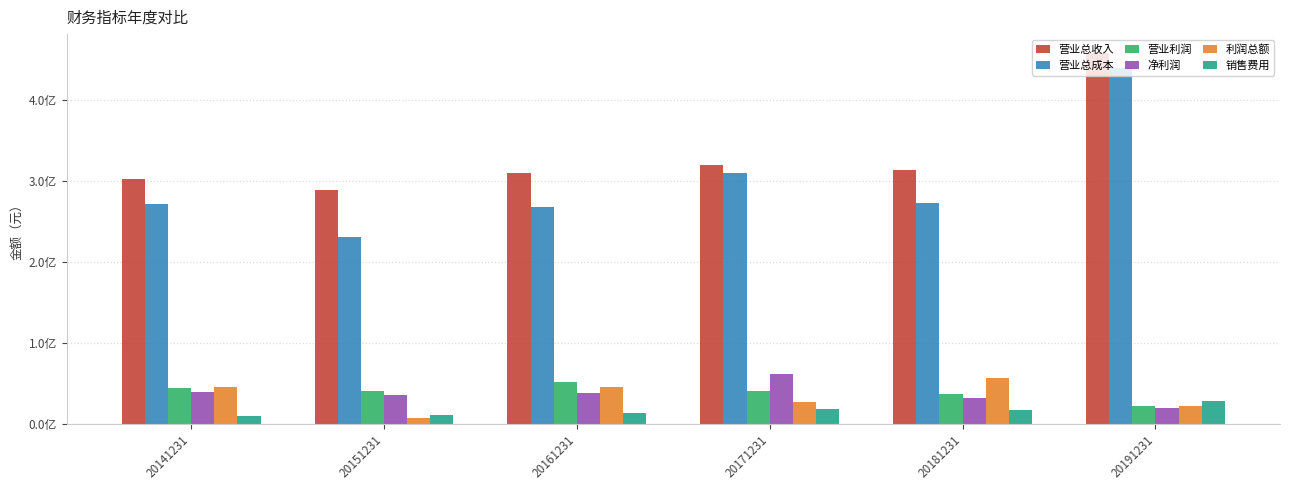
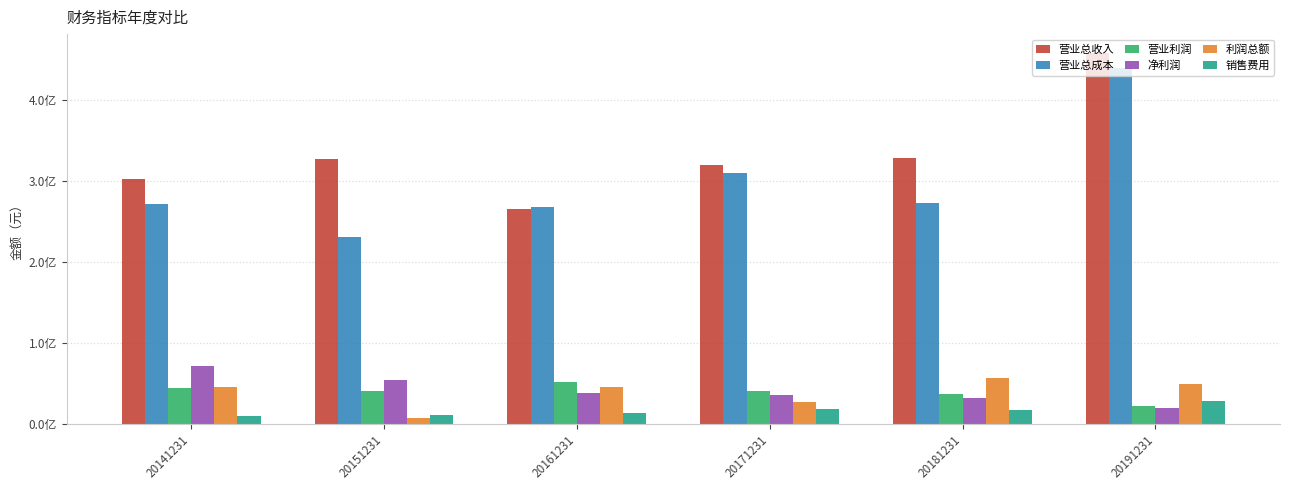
净利润, 20141231: 0.4亿 -> 0.7亿
营业总收入, 20151231: 2.9亿 -> 3.3亿
净利润, 20151231: 0.3亿 -> 0.5亿
营业总收入, 20161231: 3.1亿 -> 2.7亿
净利润, 20171231: 0.6亿 -> 0.4亿
营业总收入, 20181231: 3.1亿 -> 3.3亿
利润总额, 20191231: 0.2亿 -> 0.5亿
